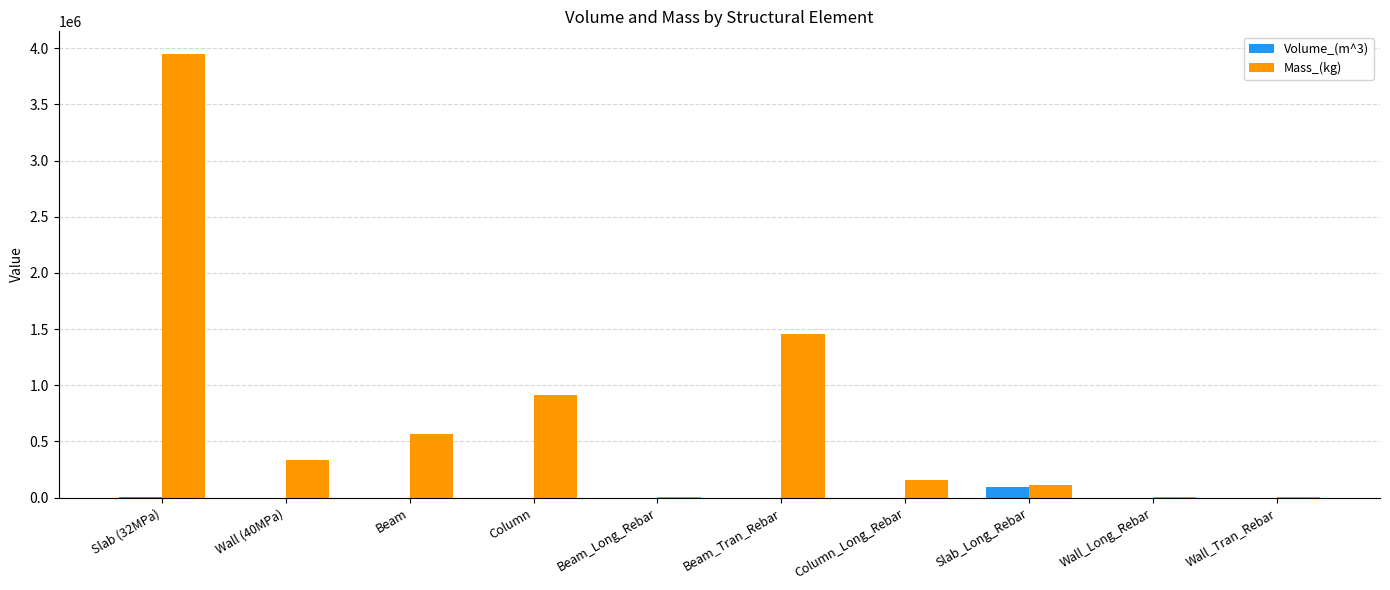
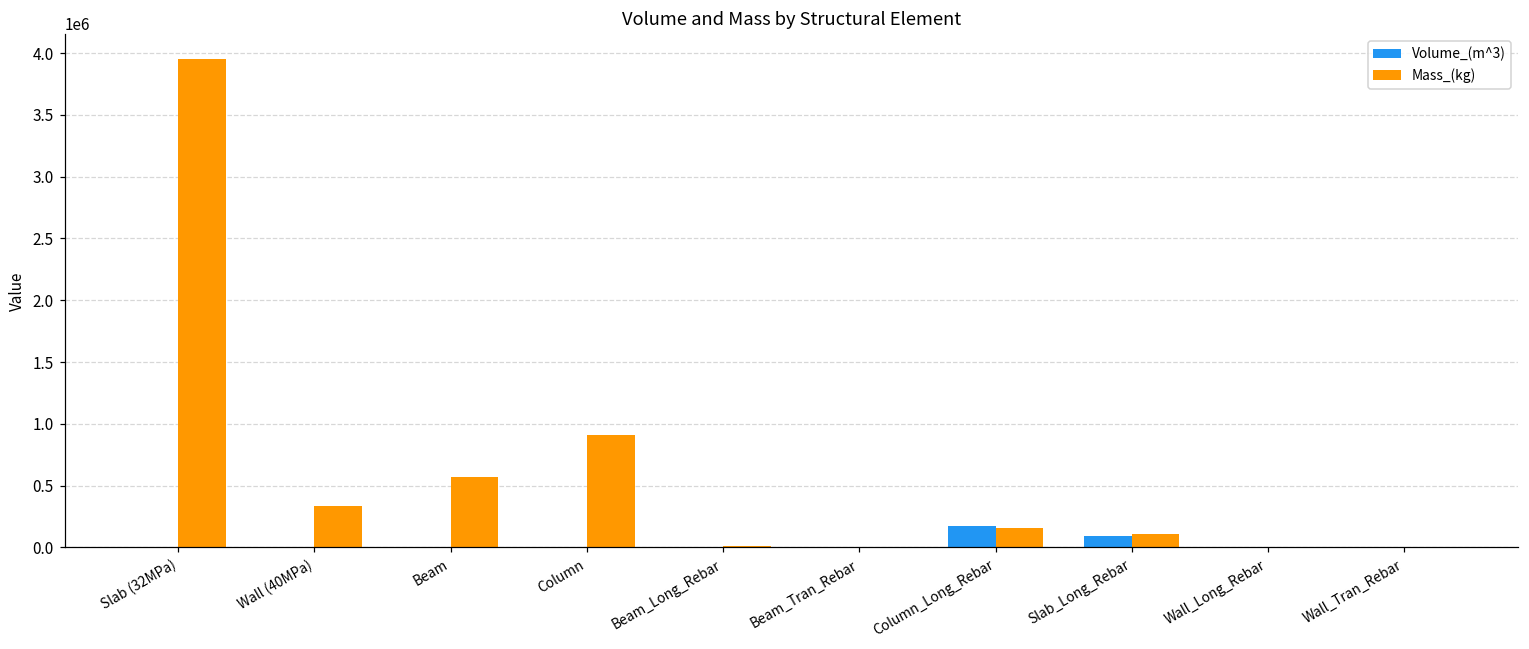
Mass_(kg), Beam_Tran_Rebar: 1460000 -> 0
Volume_(m^3), Column_Long_Rebar: 0 -> 180000
